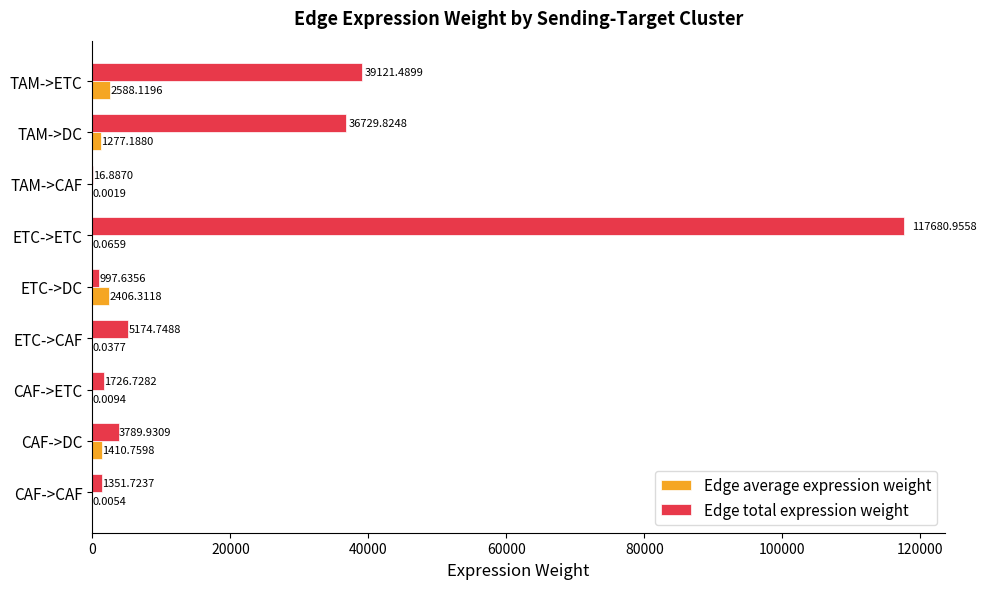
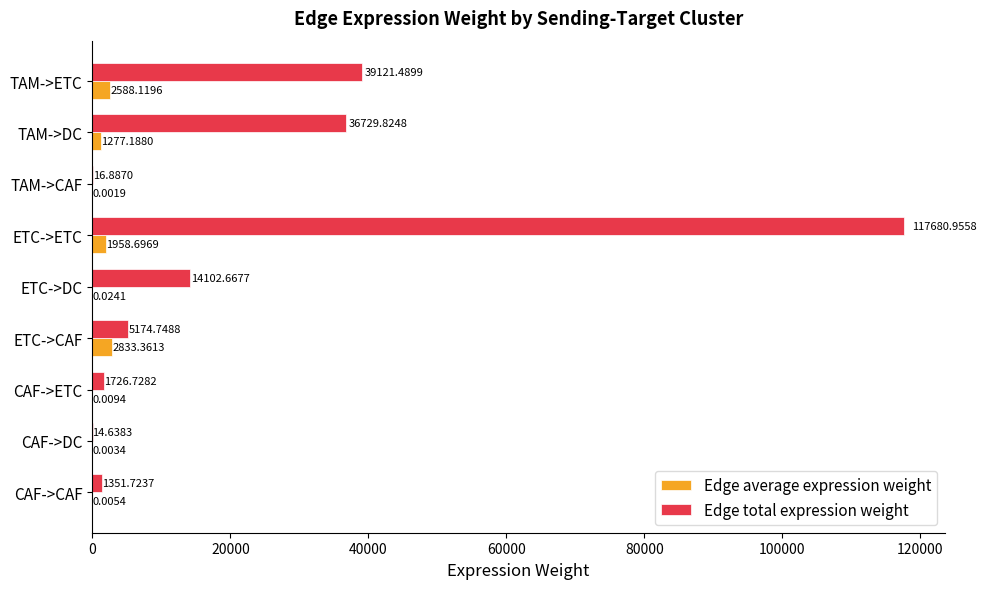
Edge average expression weight, ETC->ETC: 0.0659 -> 1958.6969
Edge total expression weight, ETC->DC: 997.6356 -> 14102.6677
Edge average expression weight, ETC->DC: 2406.3118 -> 0.0241
Edge average expression weight, ETC->CAF: 0.0377 -> 2833.3613
Edge total expression weight, CAF->DC: 3789.9309 -> 14.6383
Edge average expression weight, CAF->DC: 1410.7598 -> 0.0034
